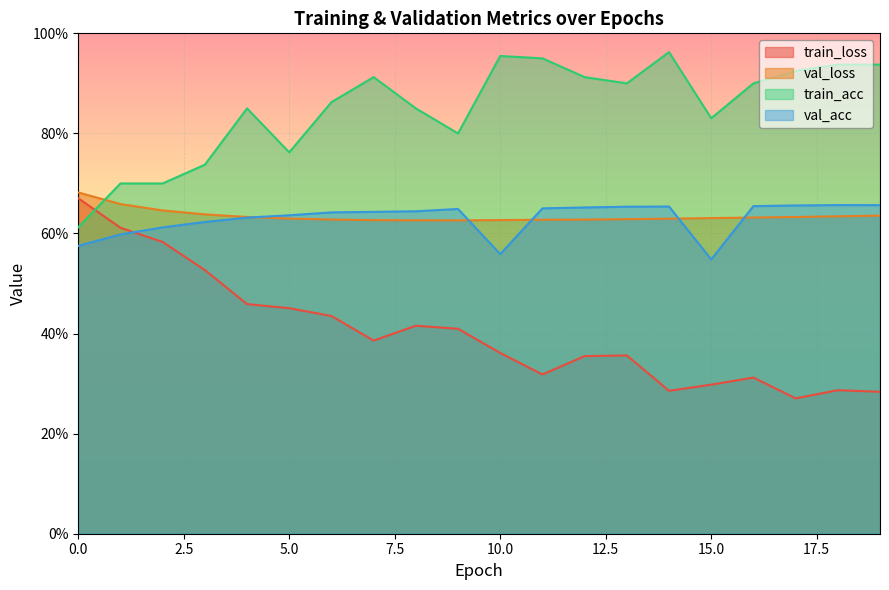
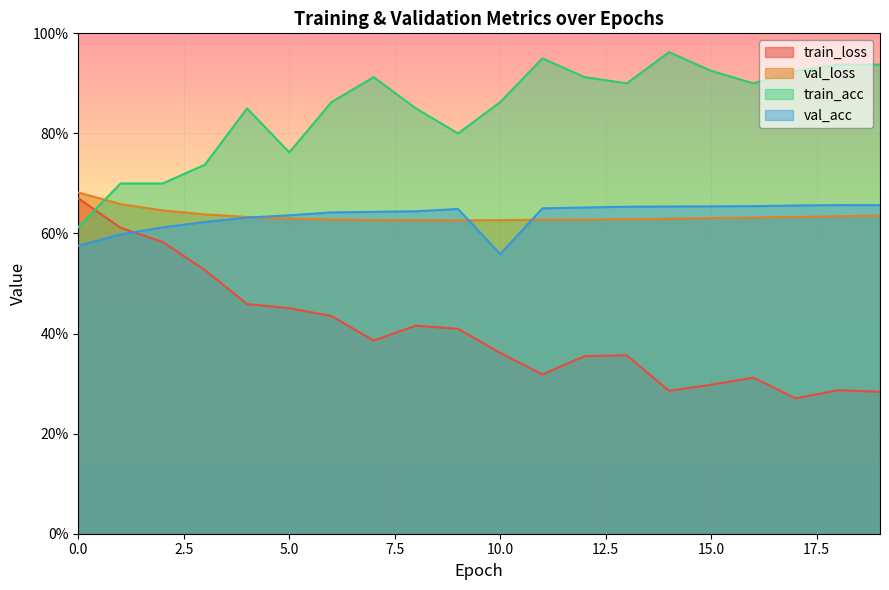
train_acc, 10.0: 95% -> 86%
train_acc, 15.0: 83% -> 93%
val_acc, 15.0: 55% -> 65%
